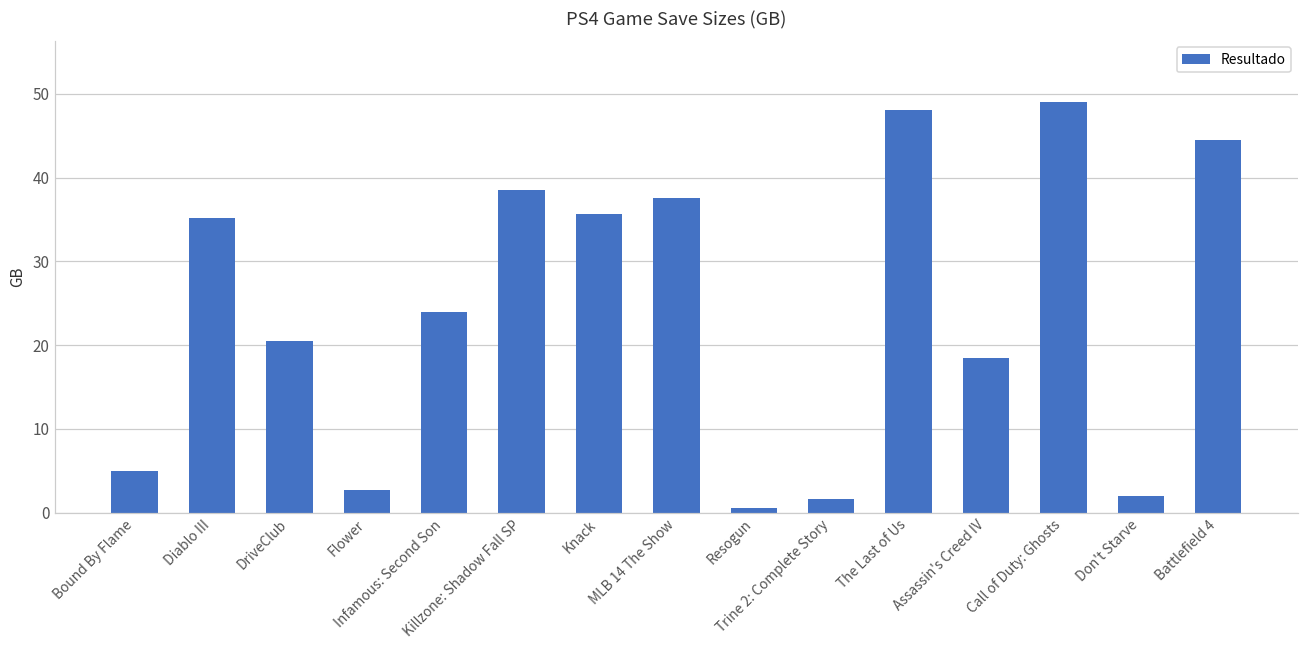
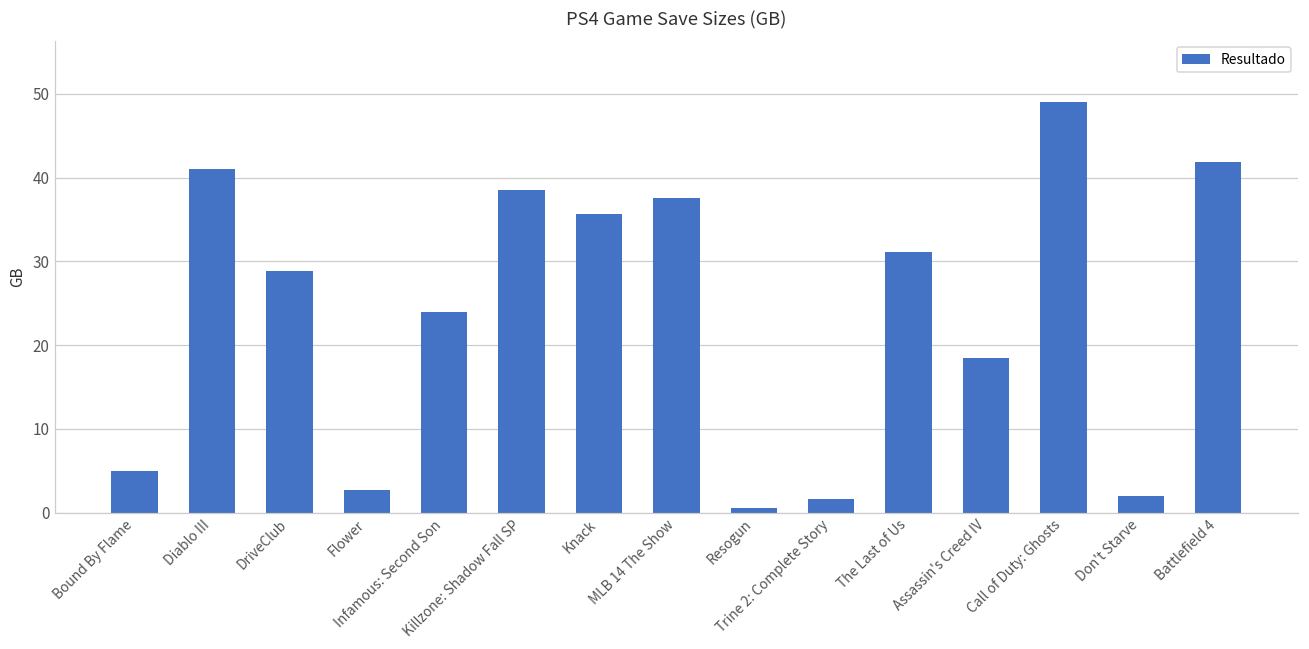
Diablo III: 35 -> 41
DriveClub: 20 -> 29
The Last of Us: 48 -> 31
Battlefield 4: 44 -> 42
